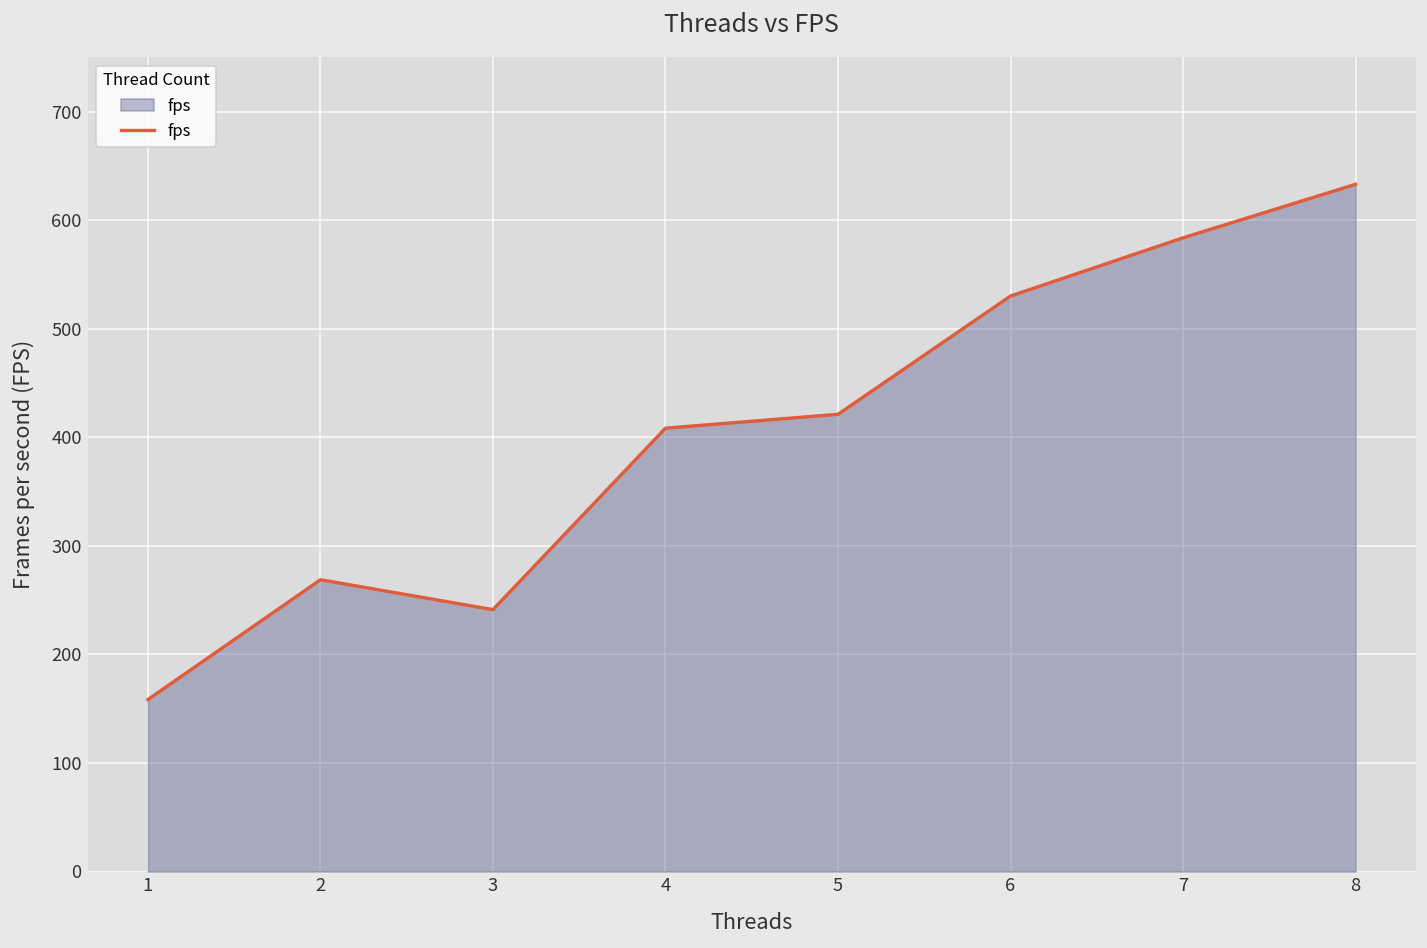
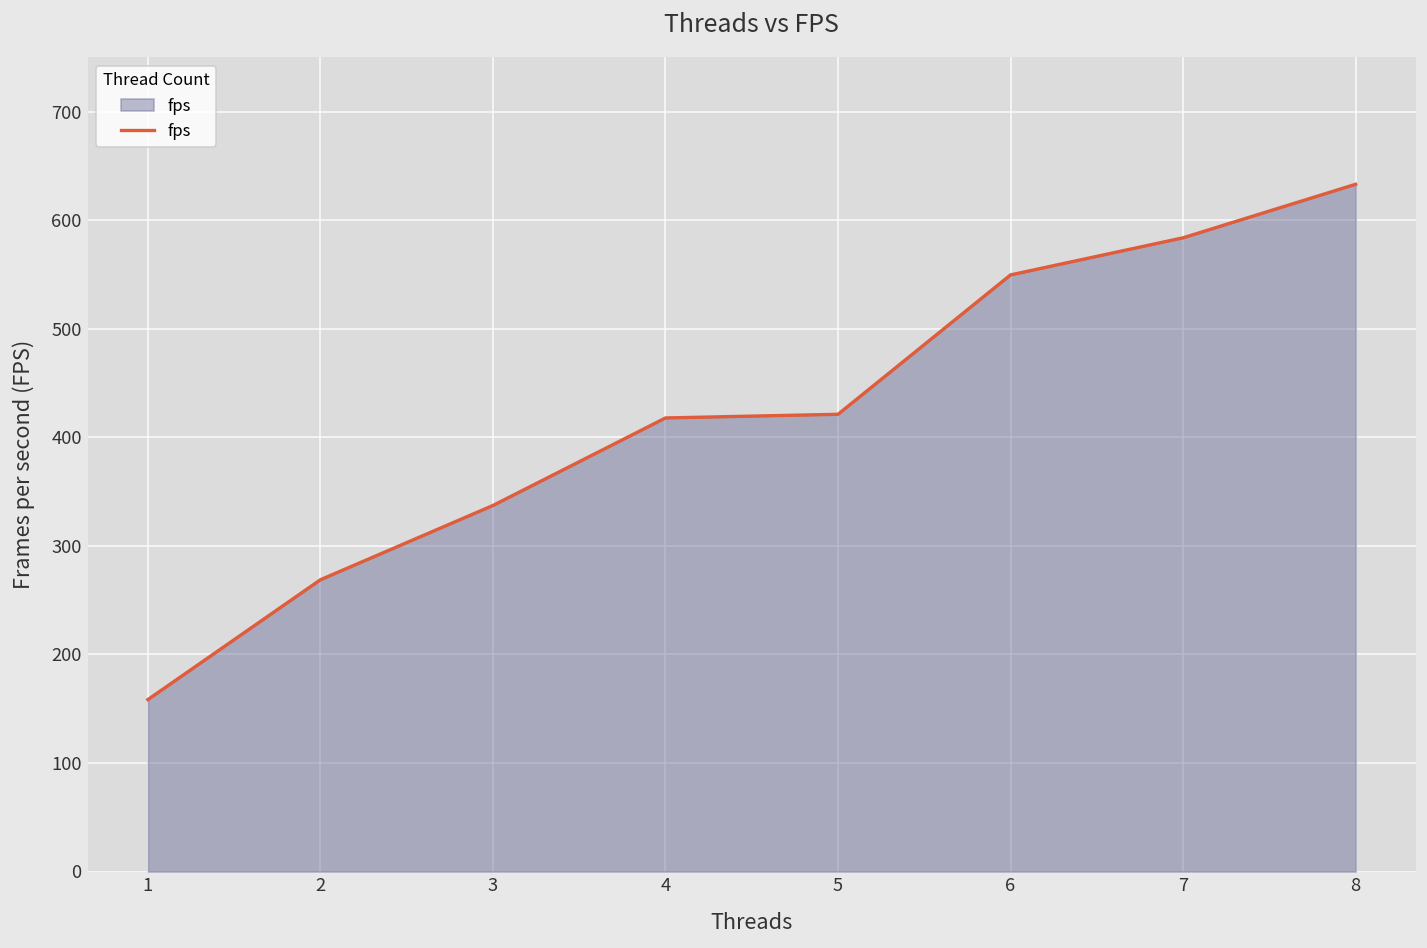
3: 240 -> 340
4: 410 -> 420
6: 530 -> 550
